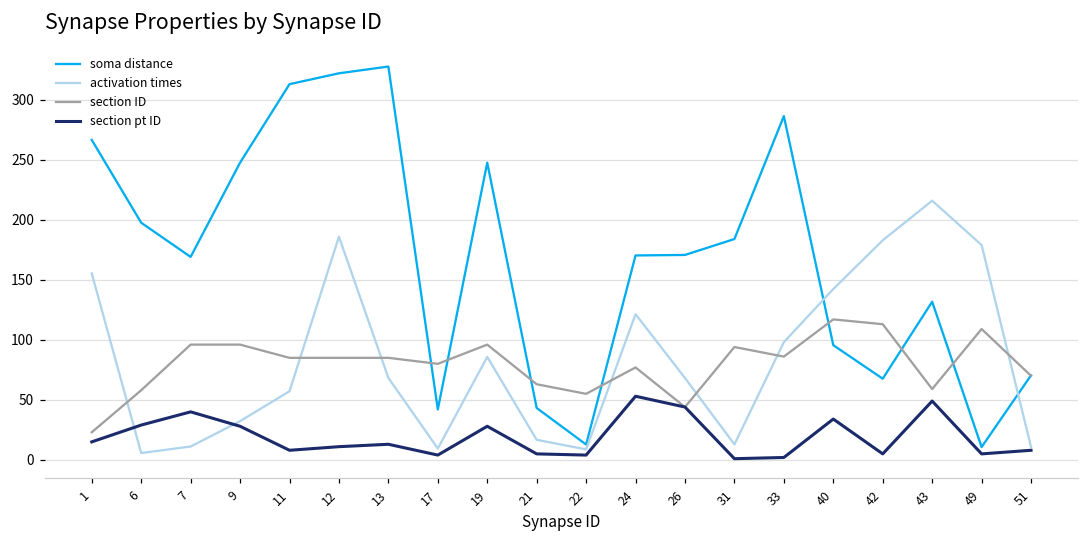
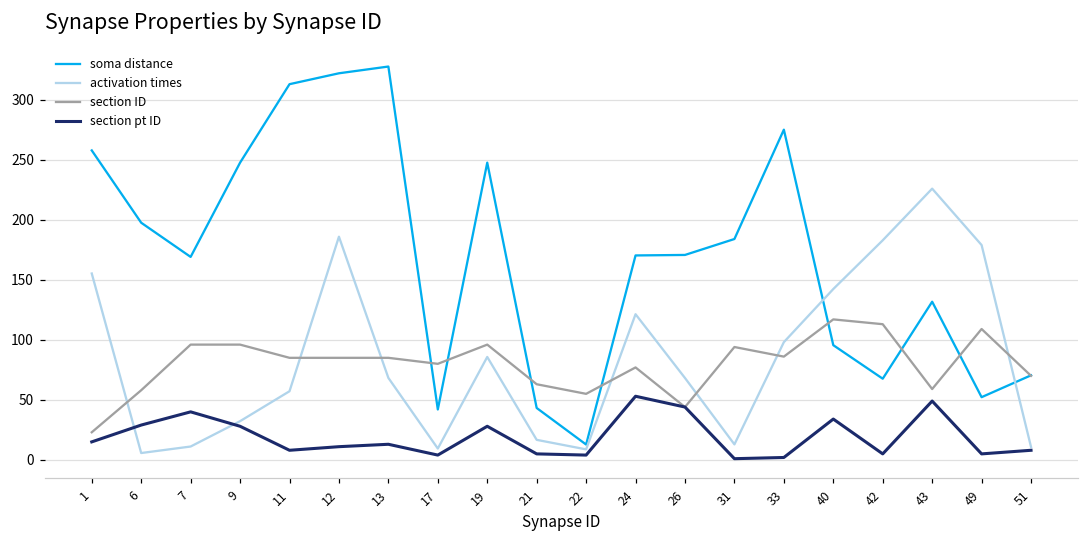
soma distance, 1: 266 -> 258
soma distance, 33: 286 -> 275
activation times, 43: 216 -> 226
soma distance, 49: 11 -> 52
